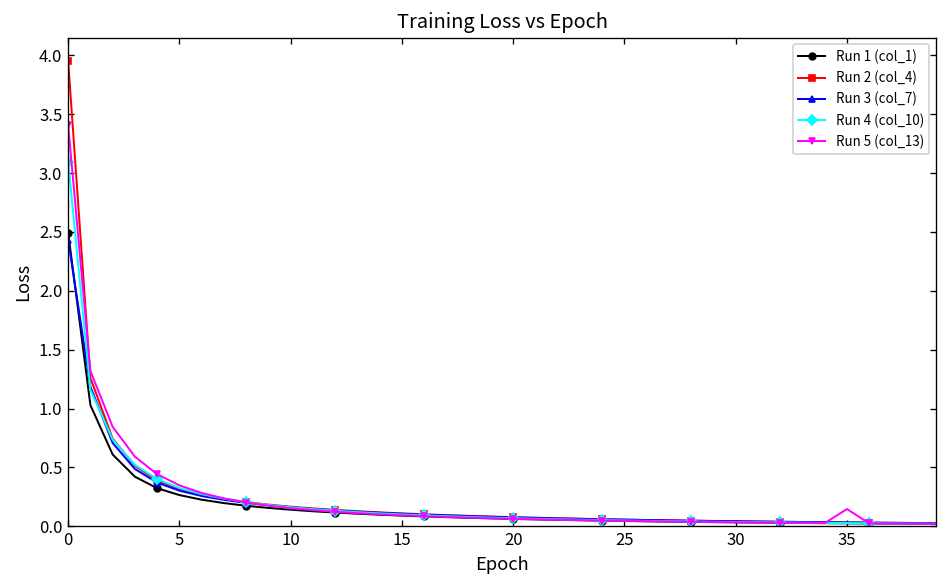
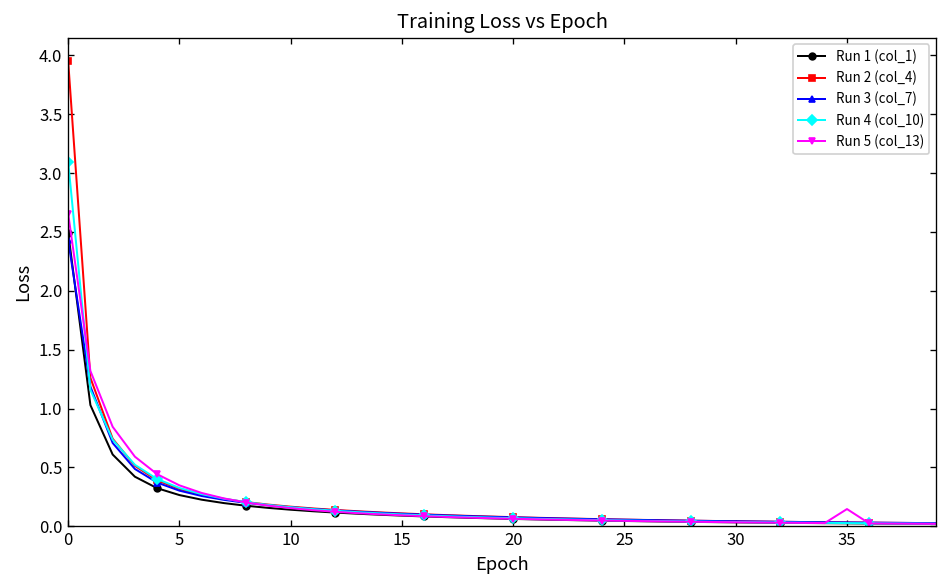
Run 5 (col_13), 0: 3.4 -> 2.7
